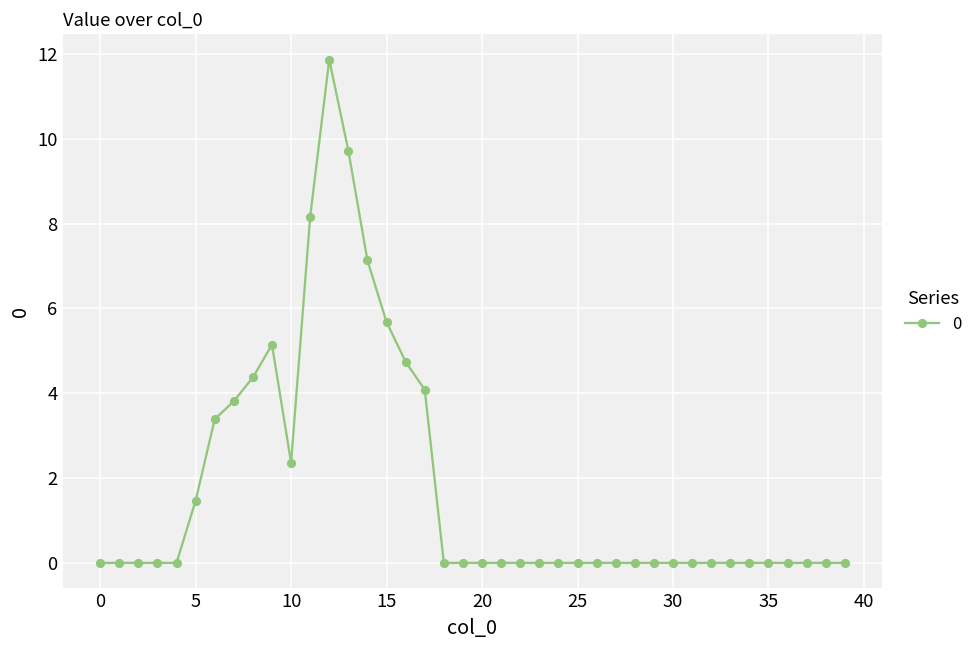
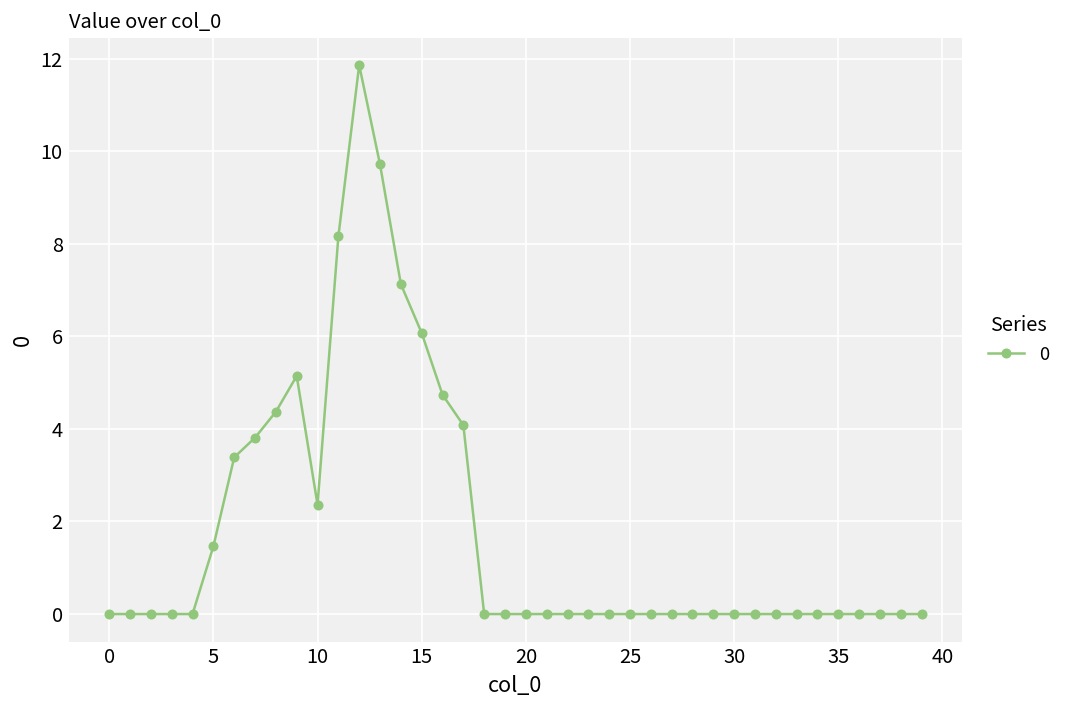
15: 5.7 -> 6.1
